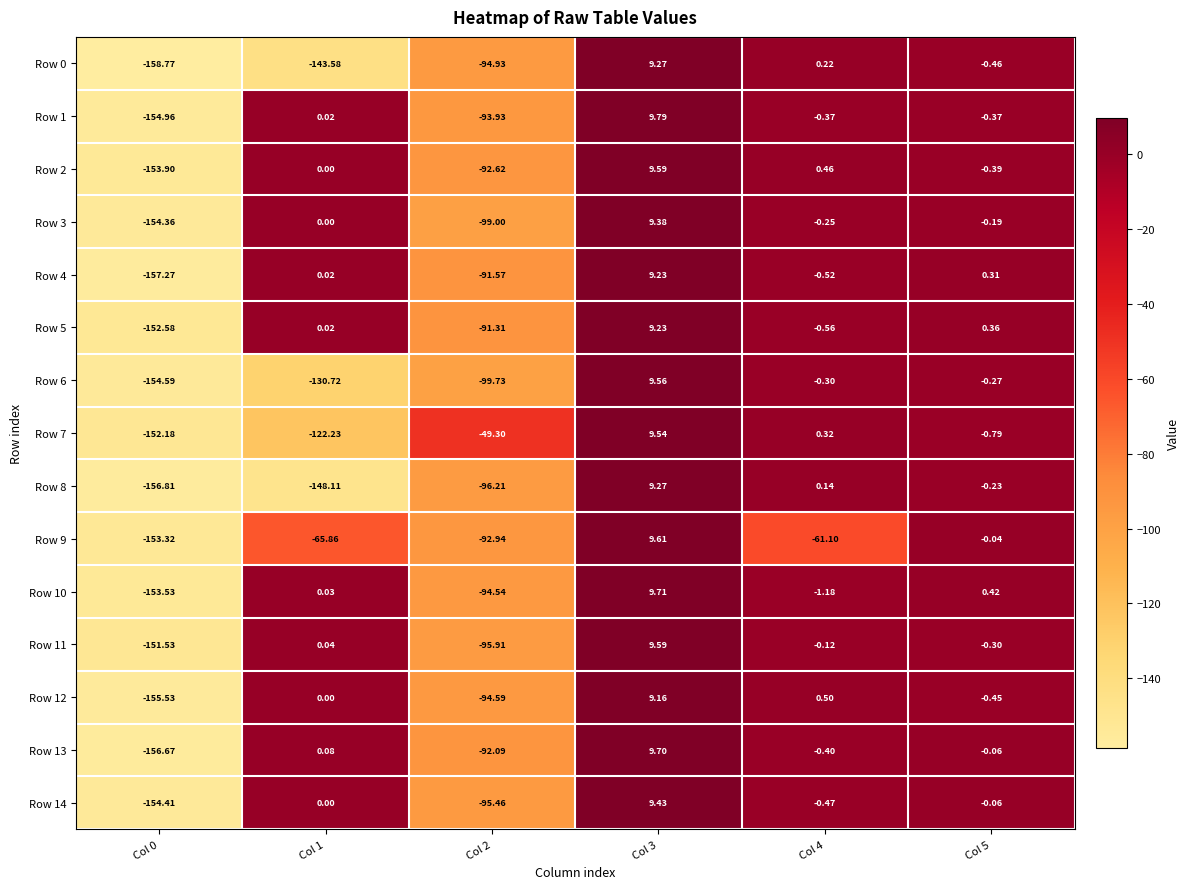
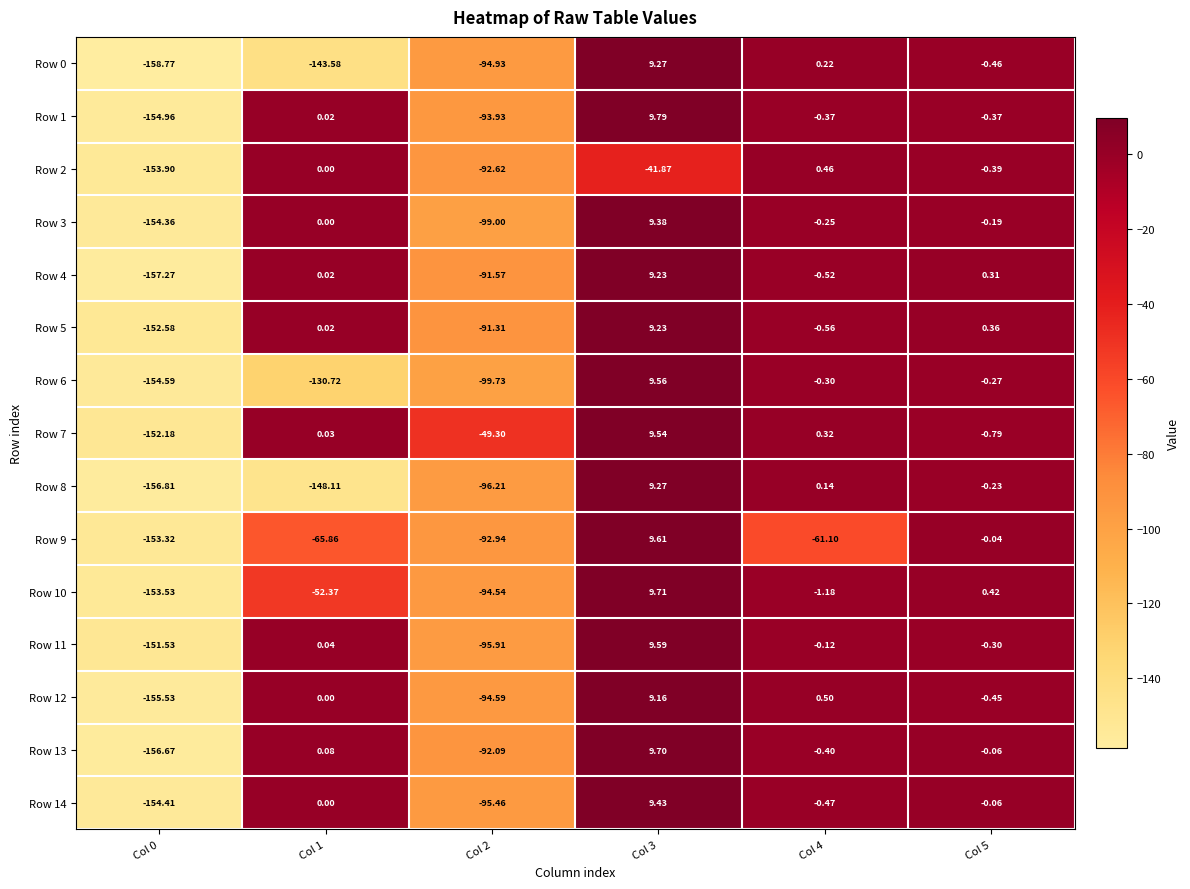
Row 2, Col 3: 9.59 -> -41.87
Row 7, Col 1: -122.23 -> 0.03
Row 10, Col 1: 0.03 -> -52.37
